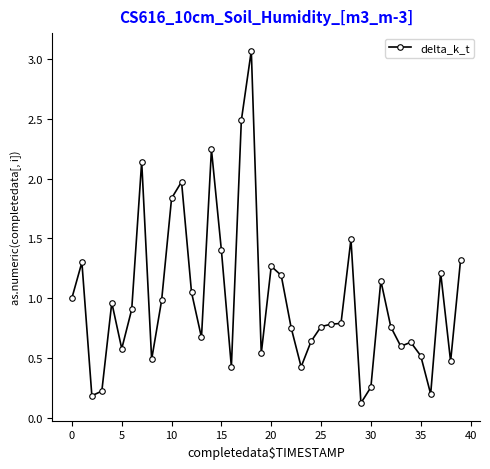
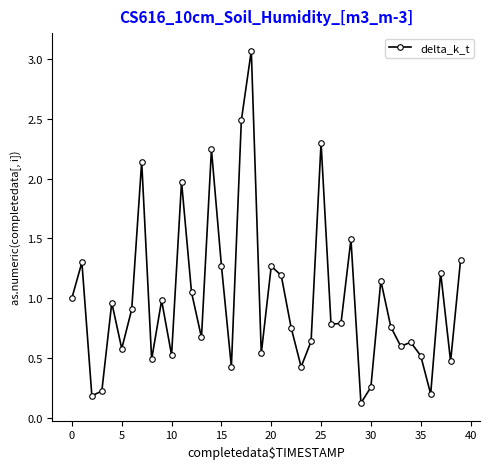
10: 1.84 -> 0.52
15: 1.40 -> 1.27
25: 0.76 -> 2.30
